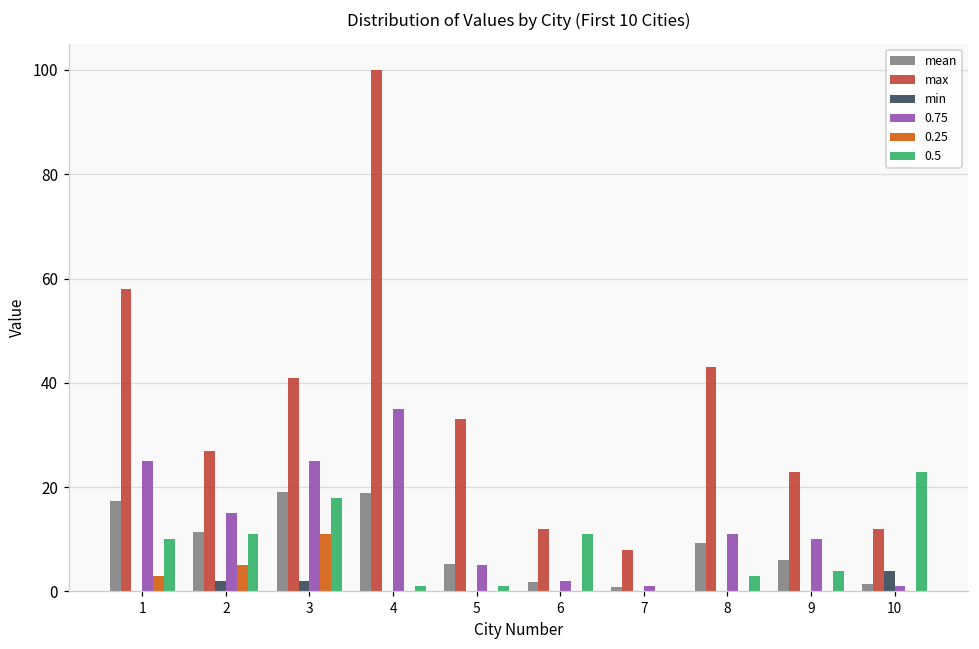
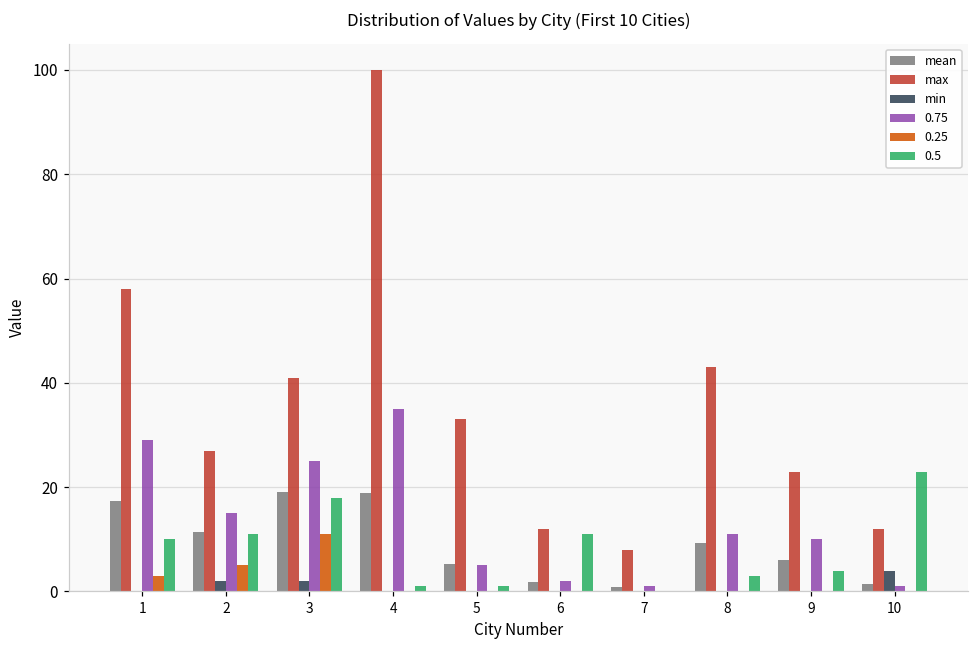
0.75, 1: 25 -> 29
